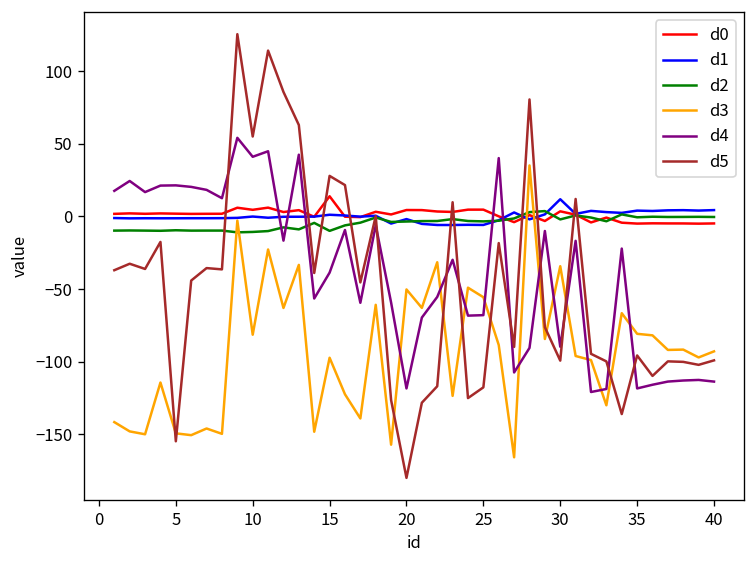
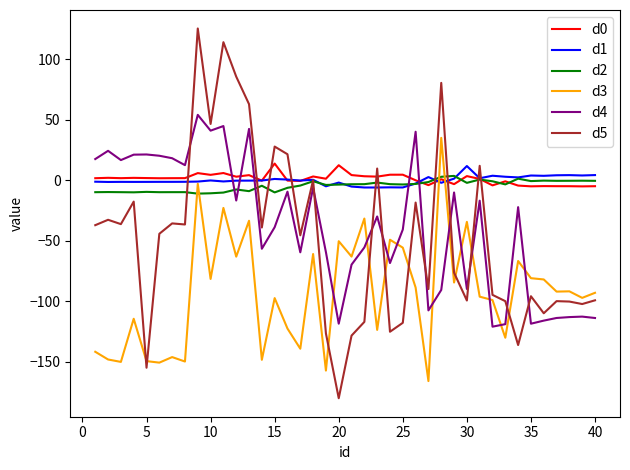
d5, 10: 55 -> 47
d0, 20: 4 -> 12
d4, 25: -68 -> -41
